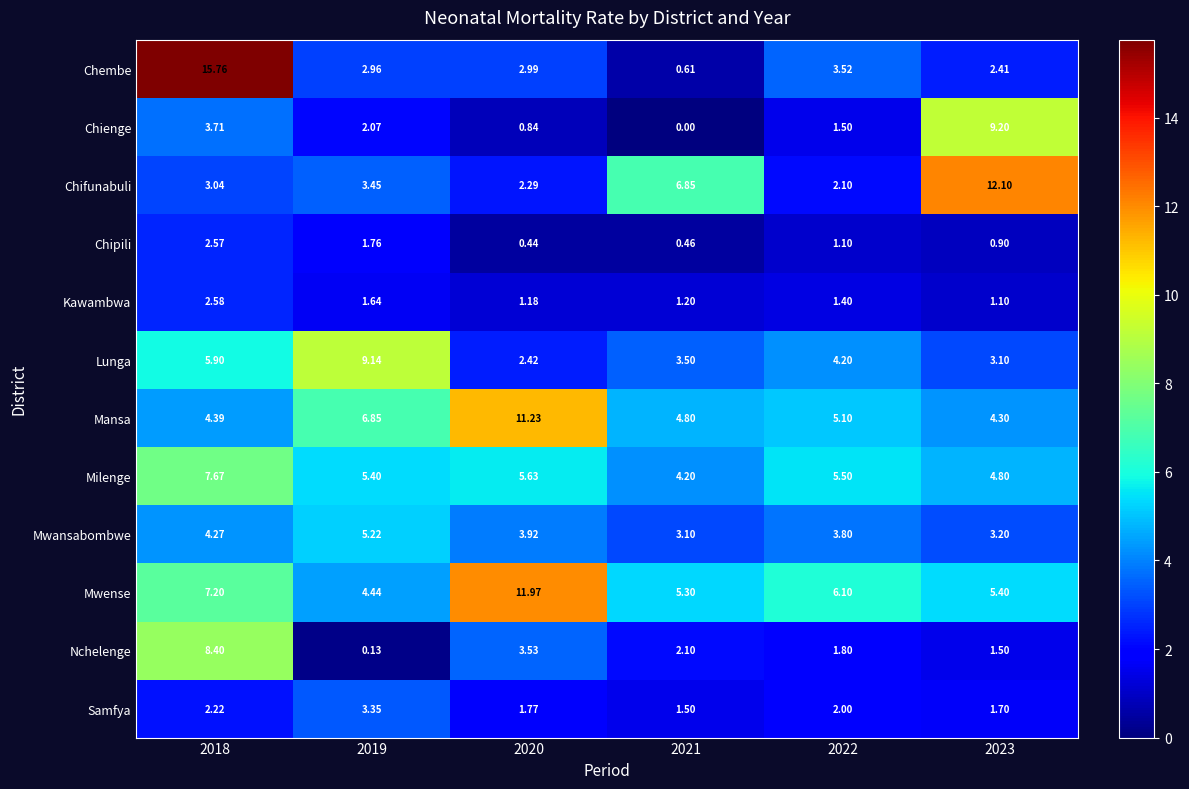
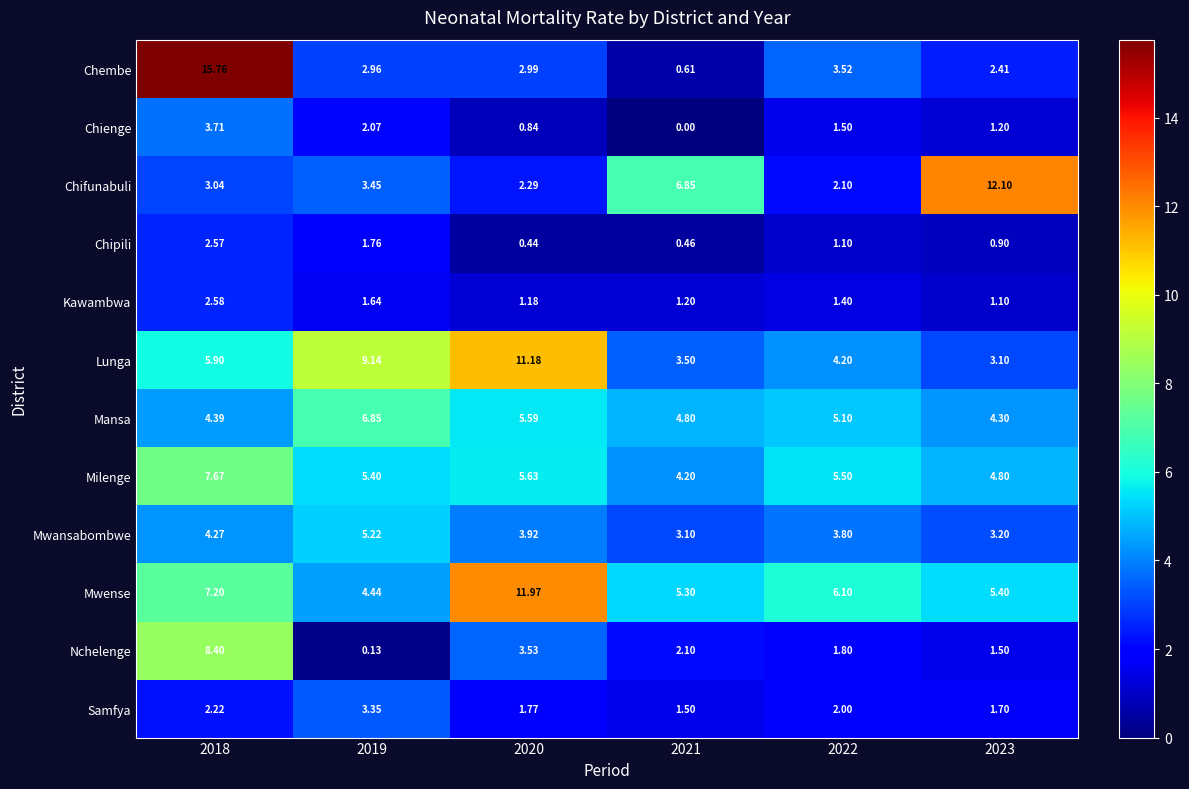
Chienge, 2023: 9.20 -> 1.20
Lunga, 2020: 2.42 -> 11.18
Mansa, 2020: 11.23 -> 5.59
